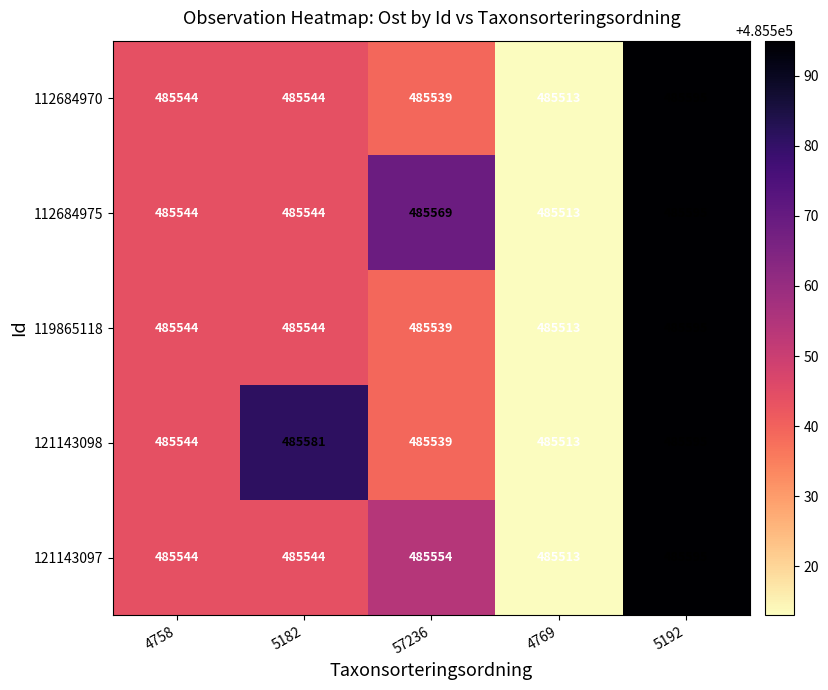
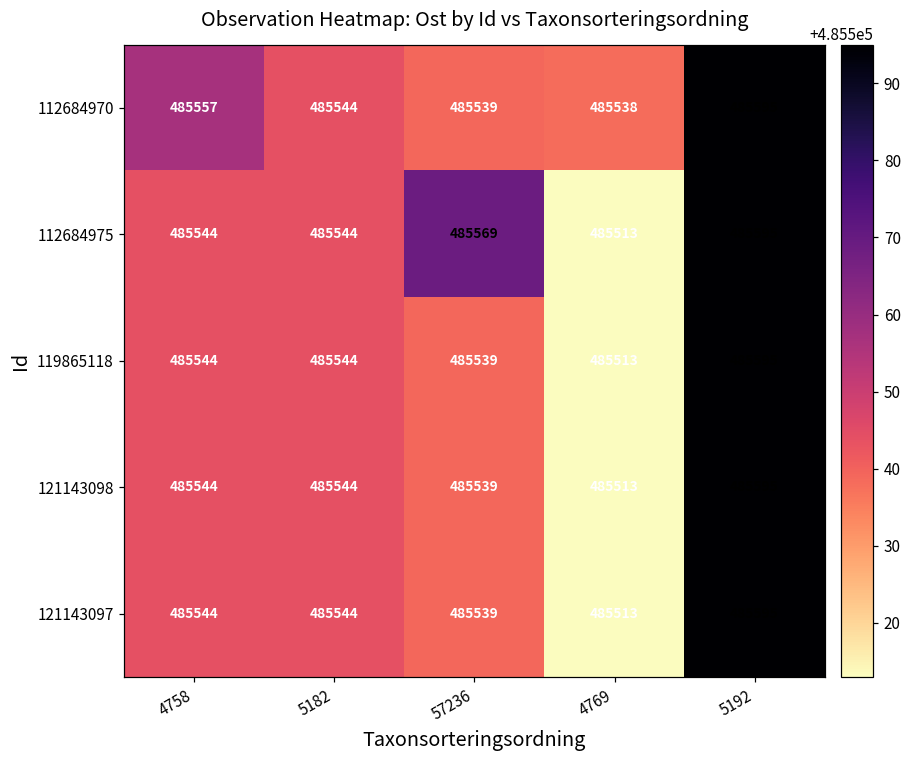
112684970, 4758: 485544 -> 485557
112684970, 4769: 485513 -> 485538
121143098, 5182: 485581 -> 485544
121143097, 57236: 485554 -> 485539
